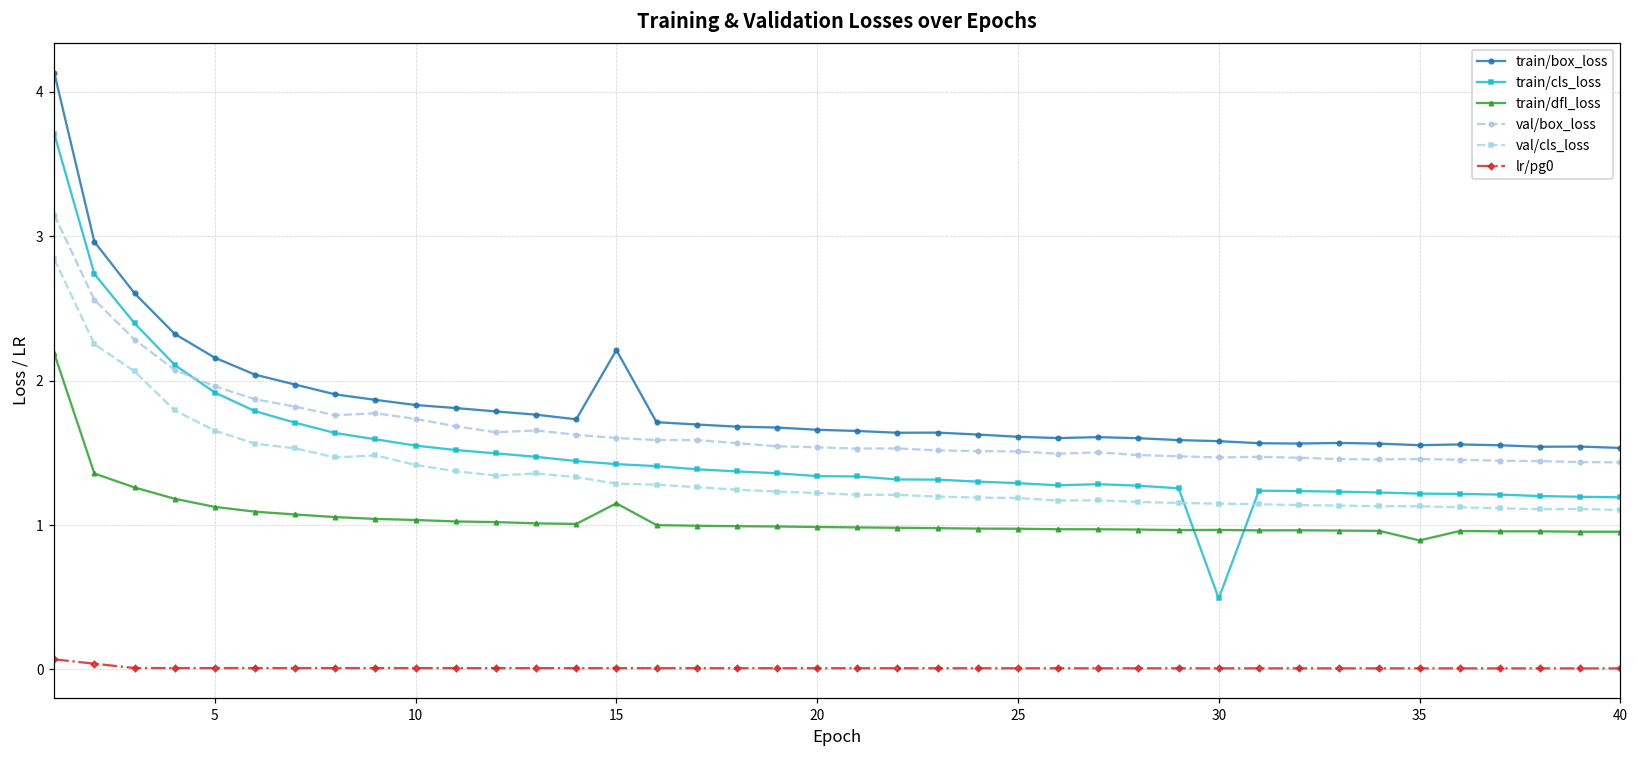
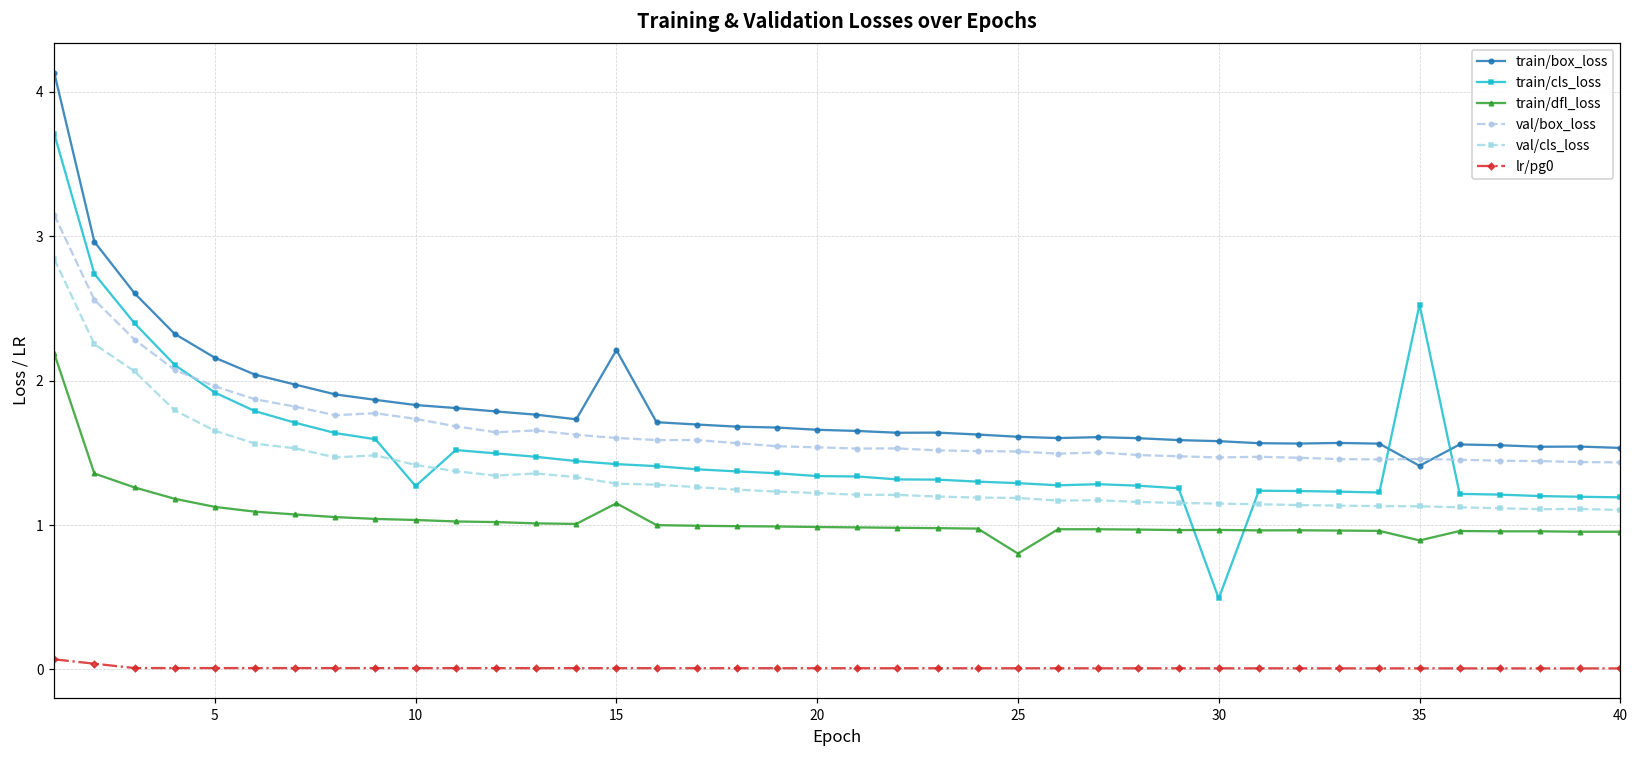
train/cls_loss, 10: 1.55 -> 1.27
train/dfl_loss, 25: 0.97 -> 0.80
train/box_loss, 35: 1.55 -> 1.41
train/cls_loss, 35: 1.22 -> 2.53
